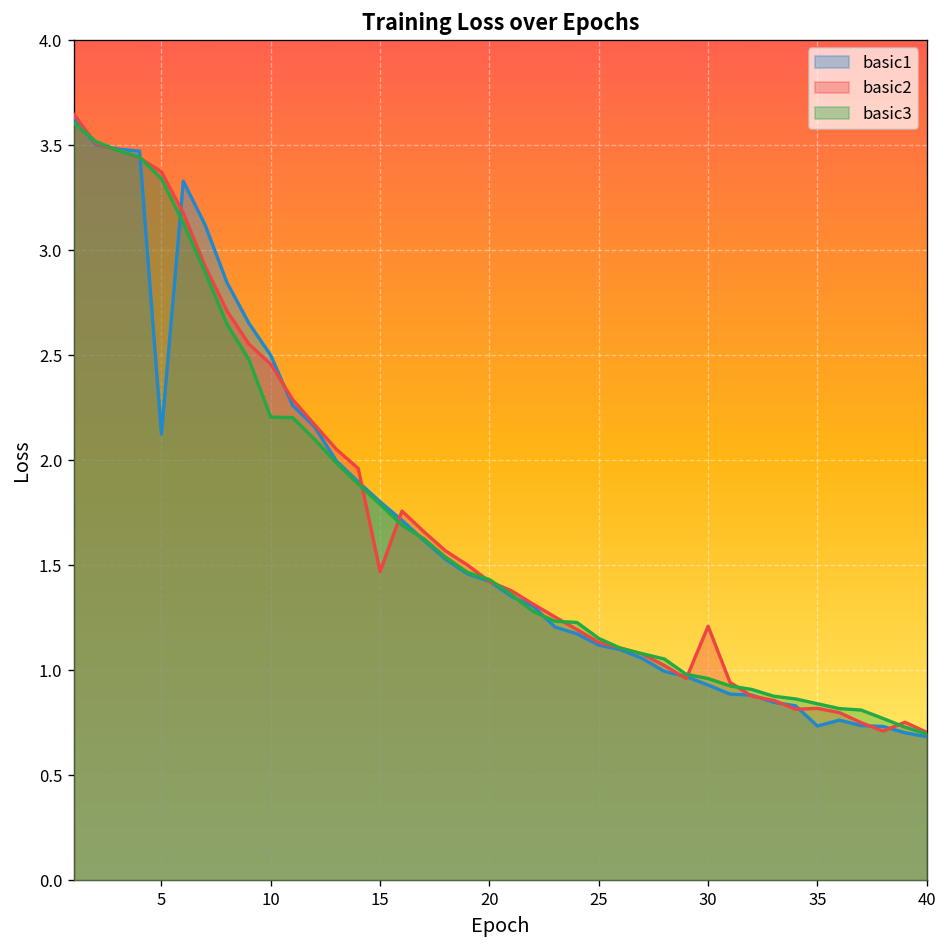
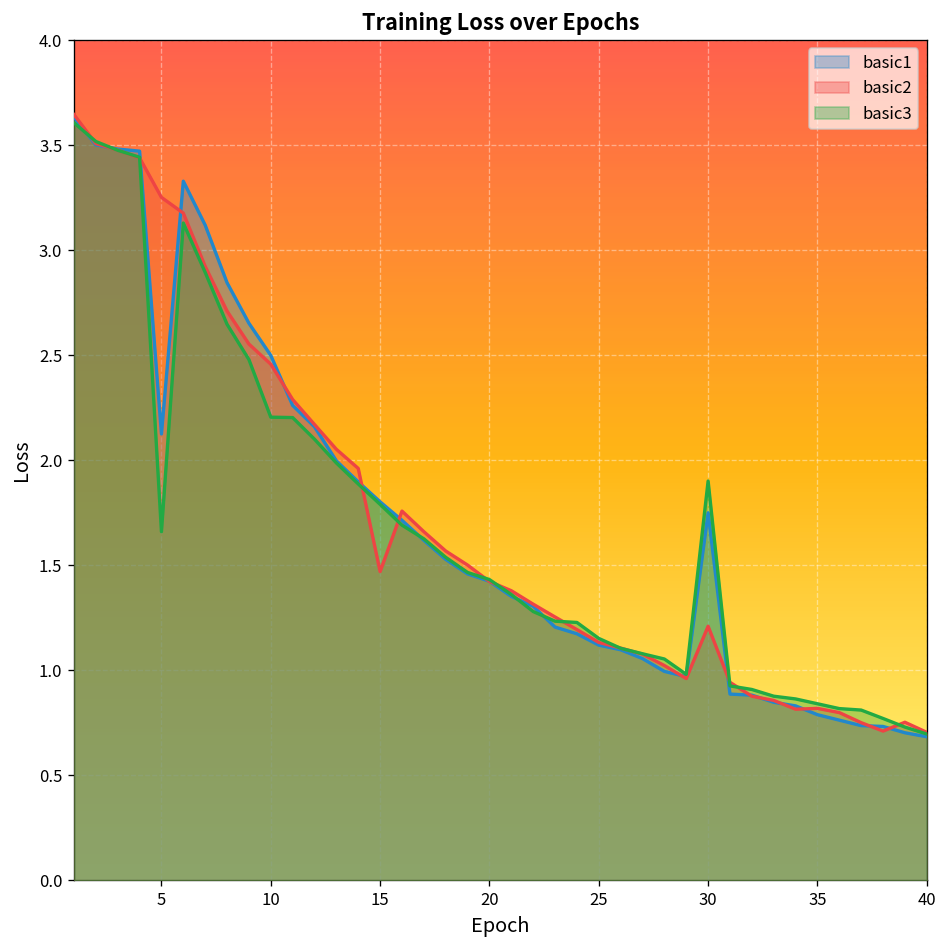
basic2, 5: 3.37 -> 3.25
basic3, 5: 3.34 -> 1.66
basic1, 30: 0.93 -> 1.75
basic3, 30: 0.96 -> 1.90
basic1, 35: 0.74 -> 0.79
